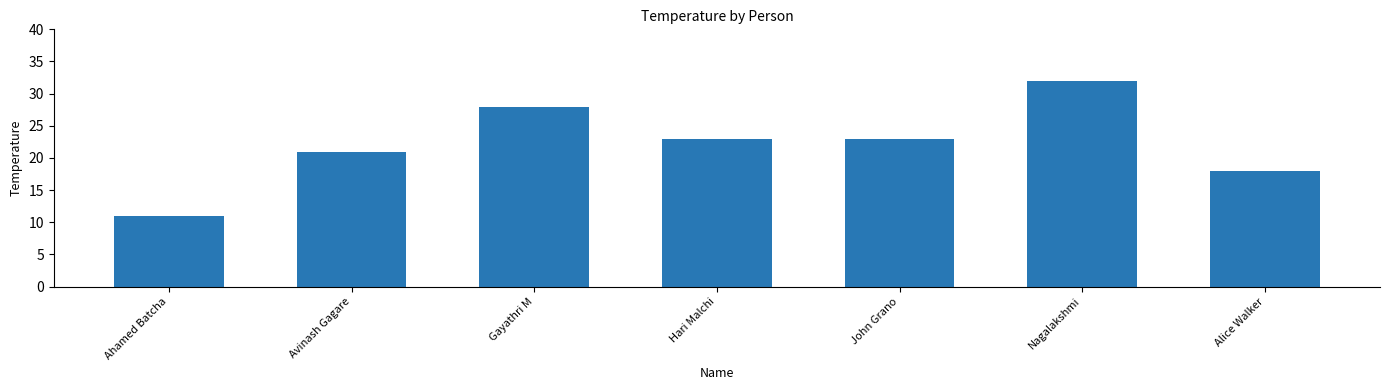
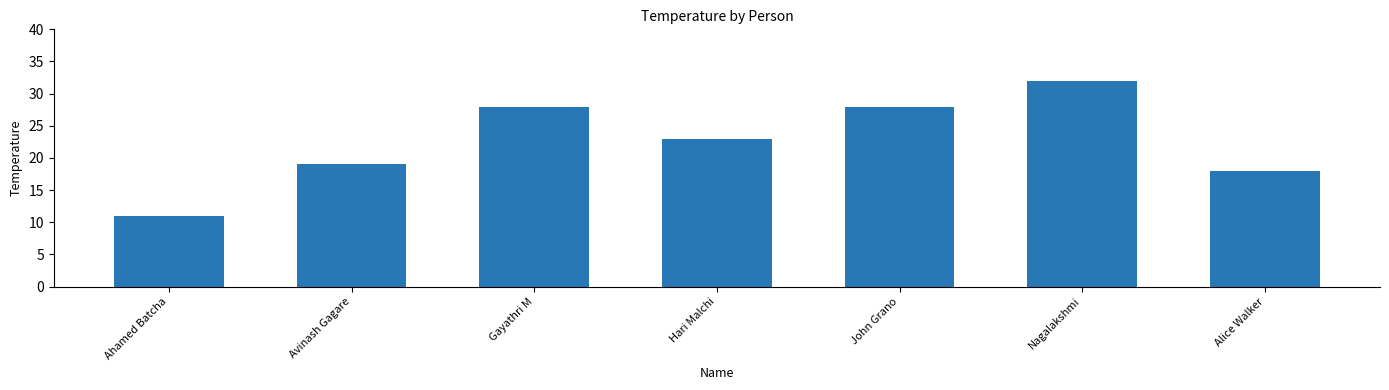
Avinash Gagare: 21 -> 19
John Grano: 23 -> 28
